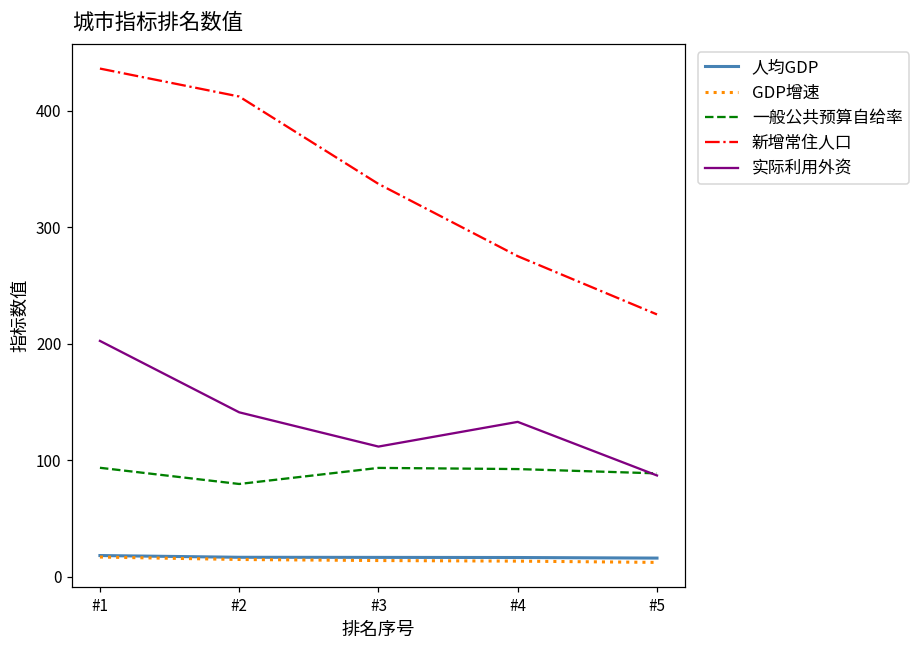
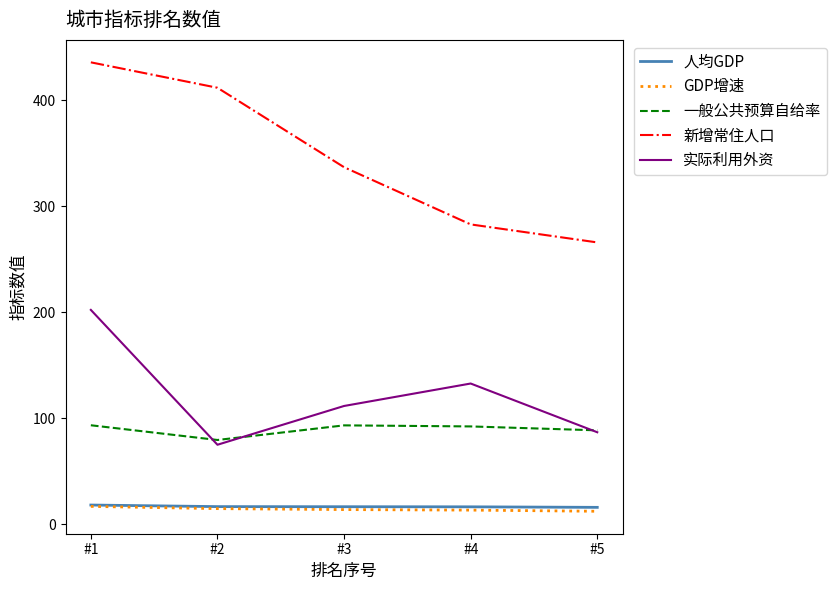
实际利用外资, #2: 141 -> 75
新增常住人口, #4: 275 -> 283
新增常住人口, #5: 225 -> 266
